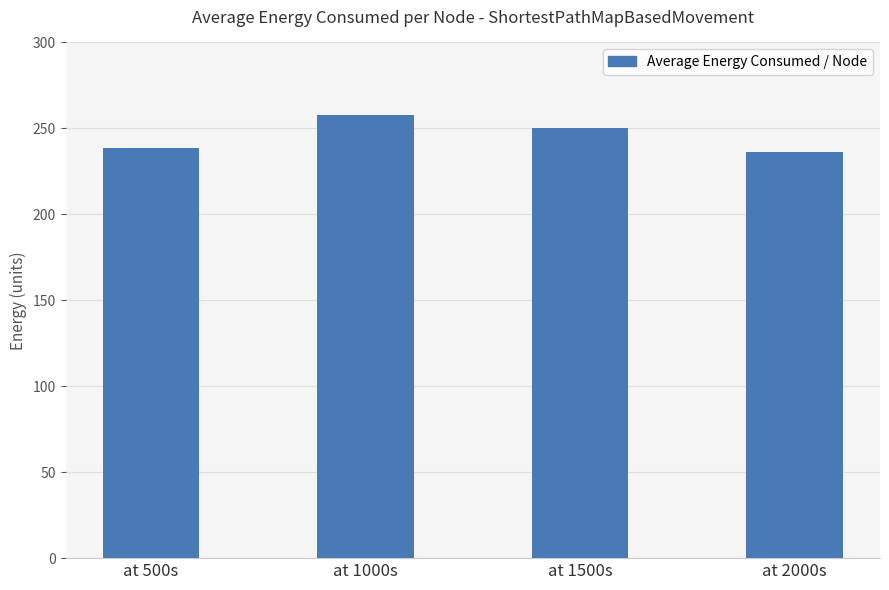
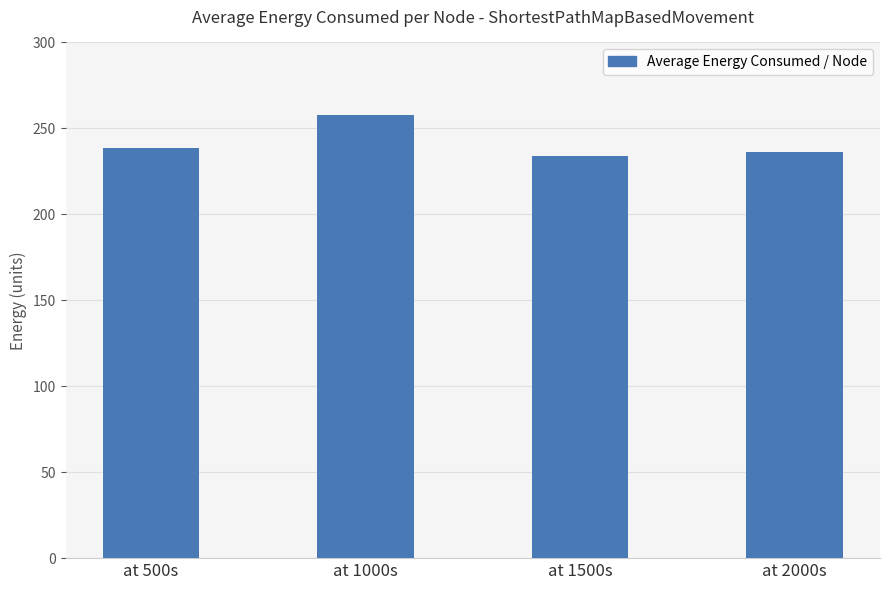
at 1500s: 250 -> 234
